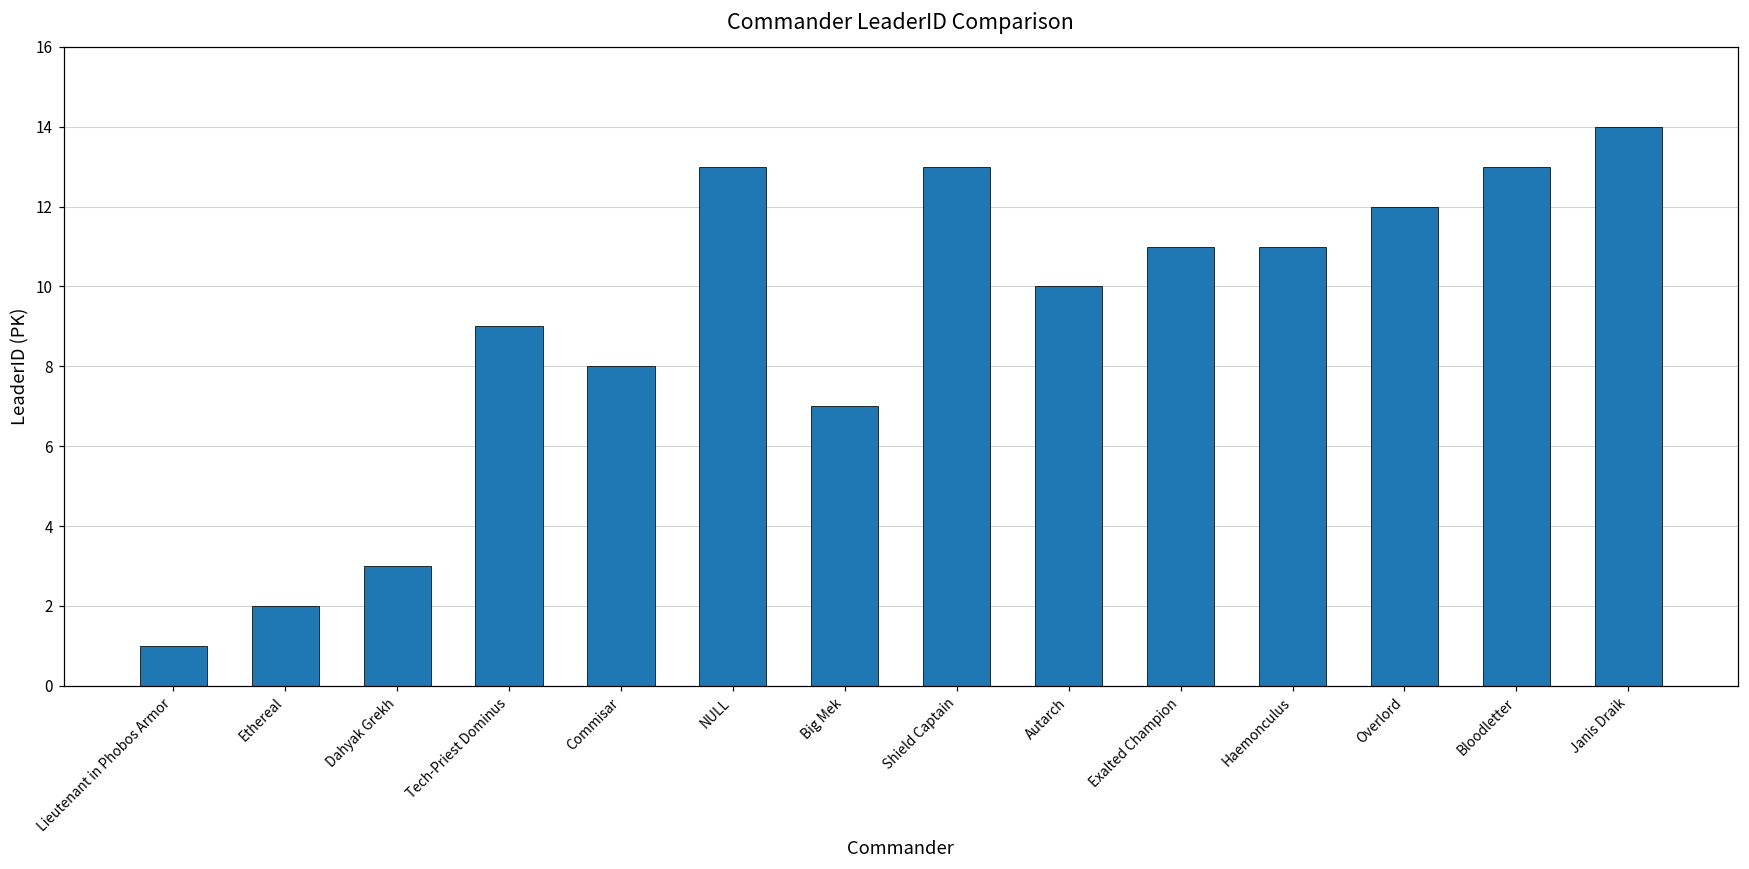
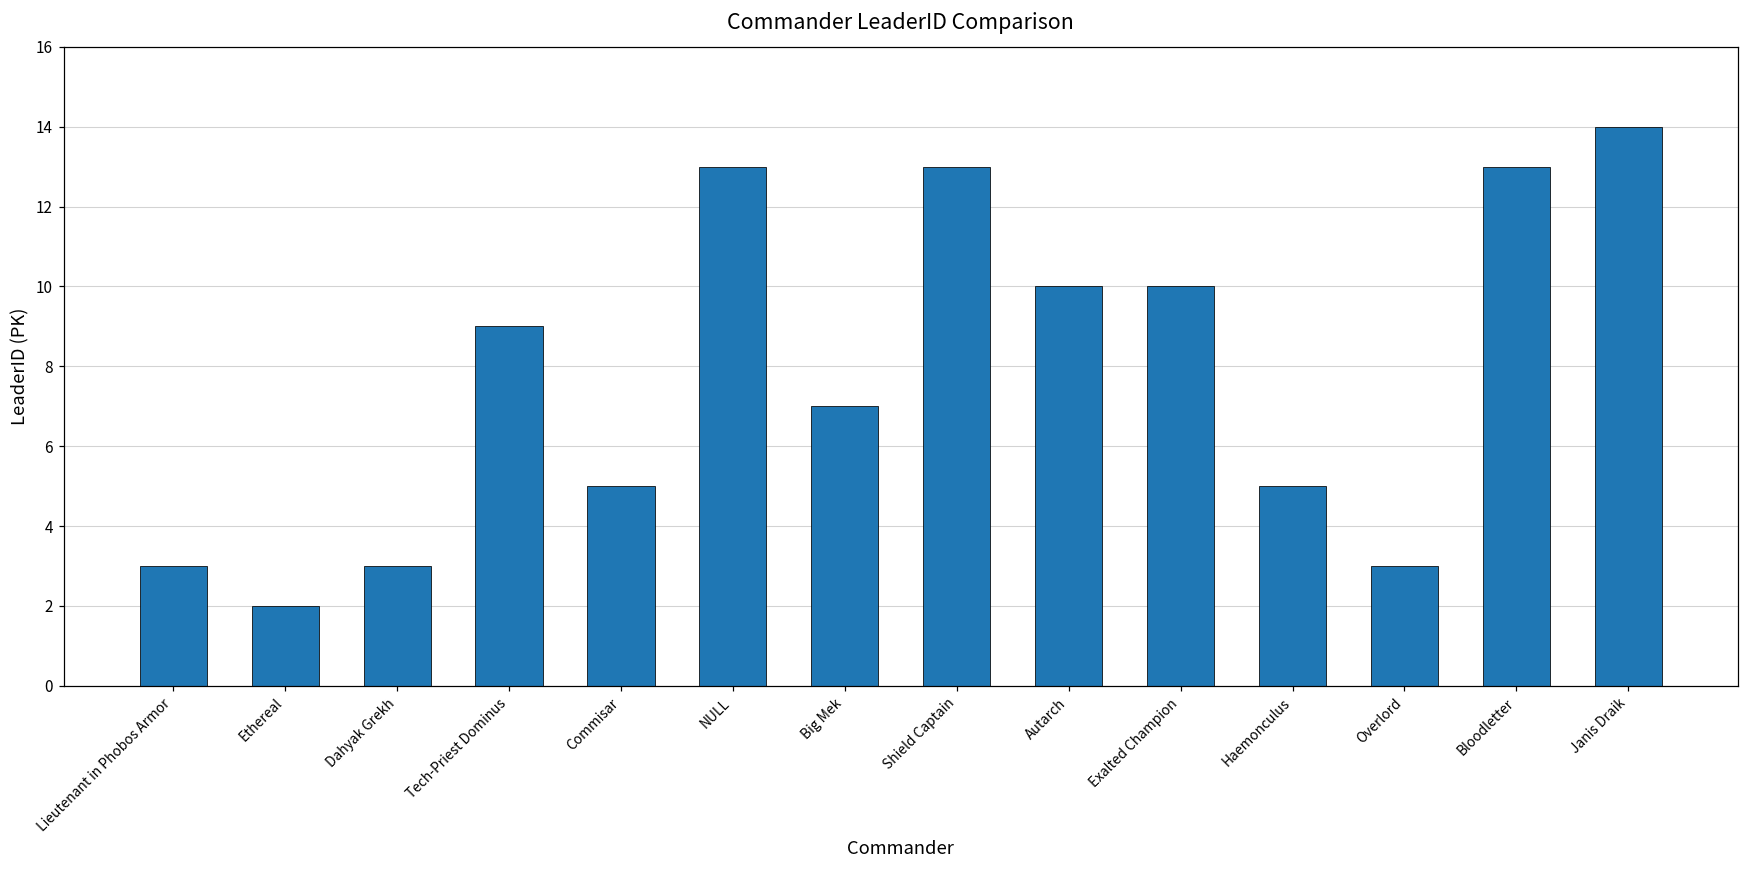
Lieutenant in Phobos Armor: 1 -> 3
Commisar: 8 -> 5
Exalted Champion: 11 -> 10
Haemonculus: 11 -> 5
Overlord: 12 -> 3
